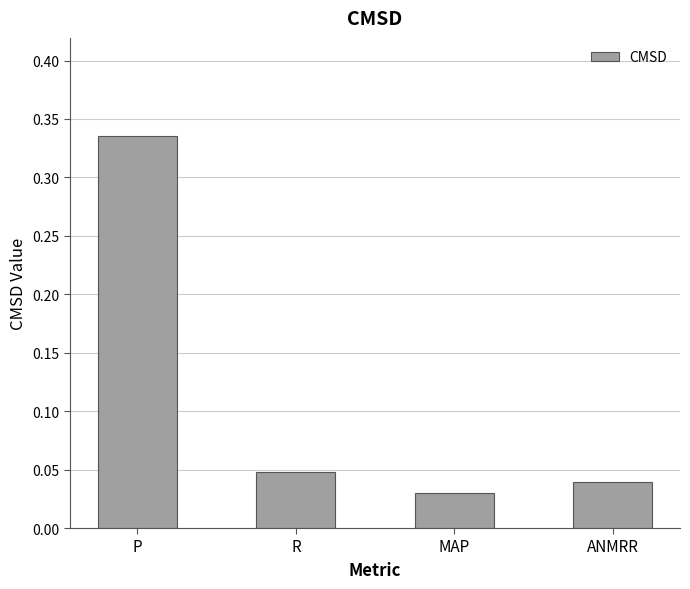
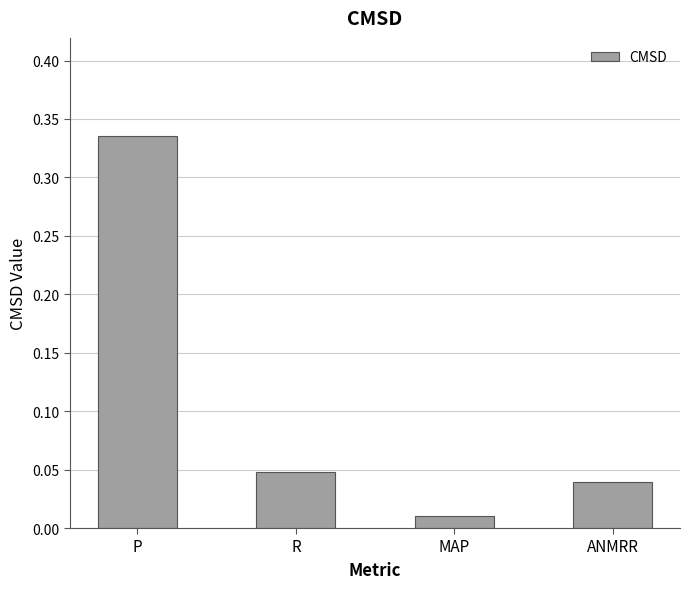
MAP: 0.030 -> 0.010
